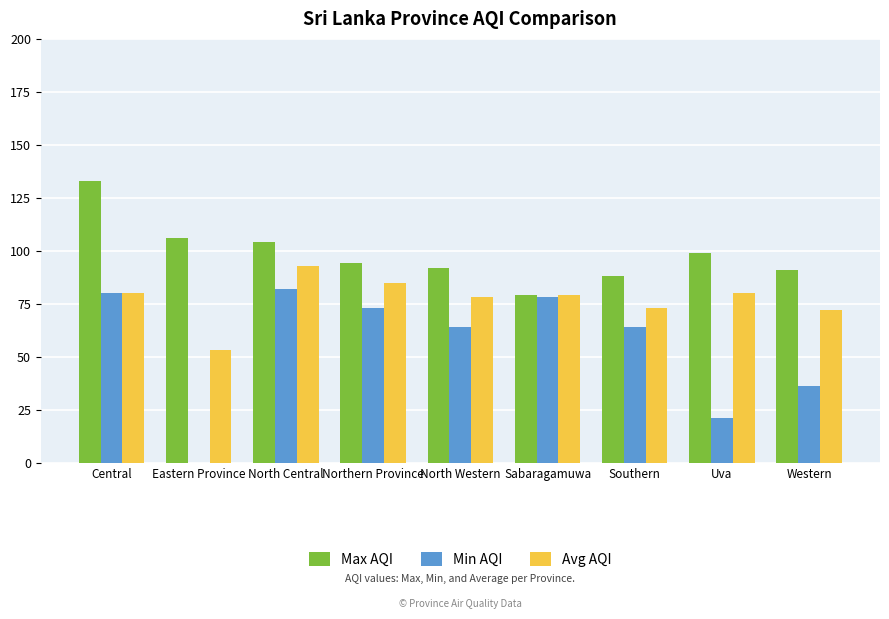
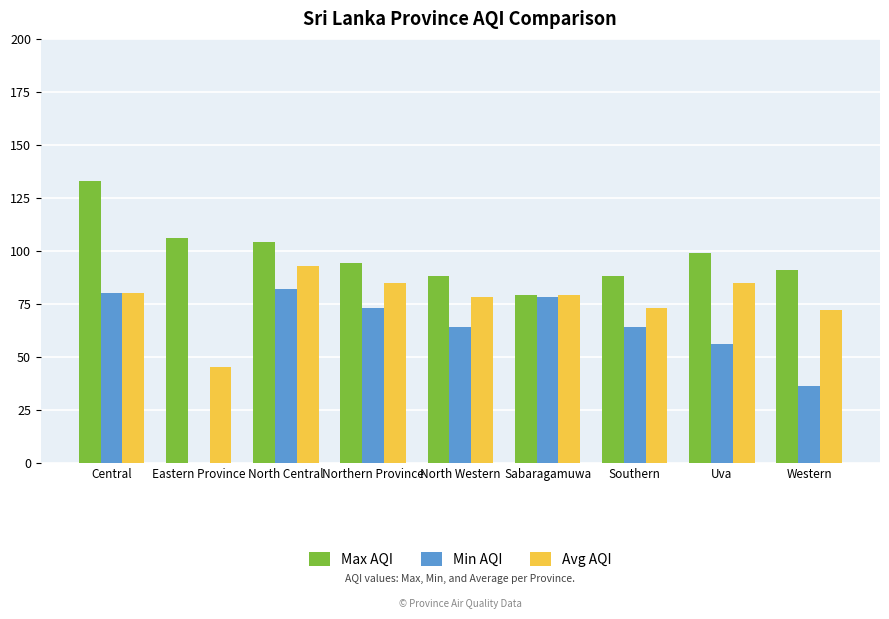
Avg AQI, Eastern Province: 53 -> 45
Max AQI, North Western: 92 -> 88
Min AQI, Uva: 21 -> 56
Avg AQI, Uva: 80 -> 85
